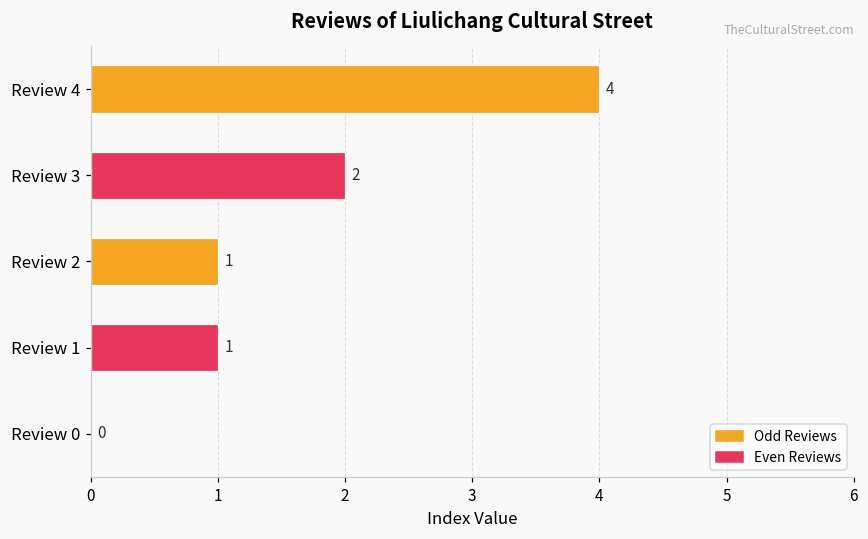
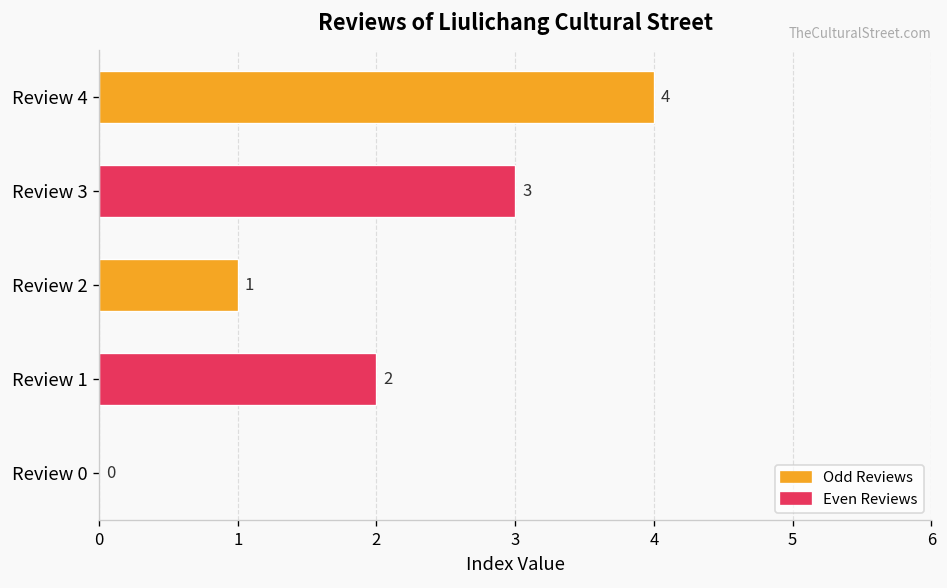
Review 3: 2 -> 3
Review 1: 1 -> 2
